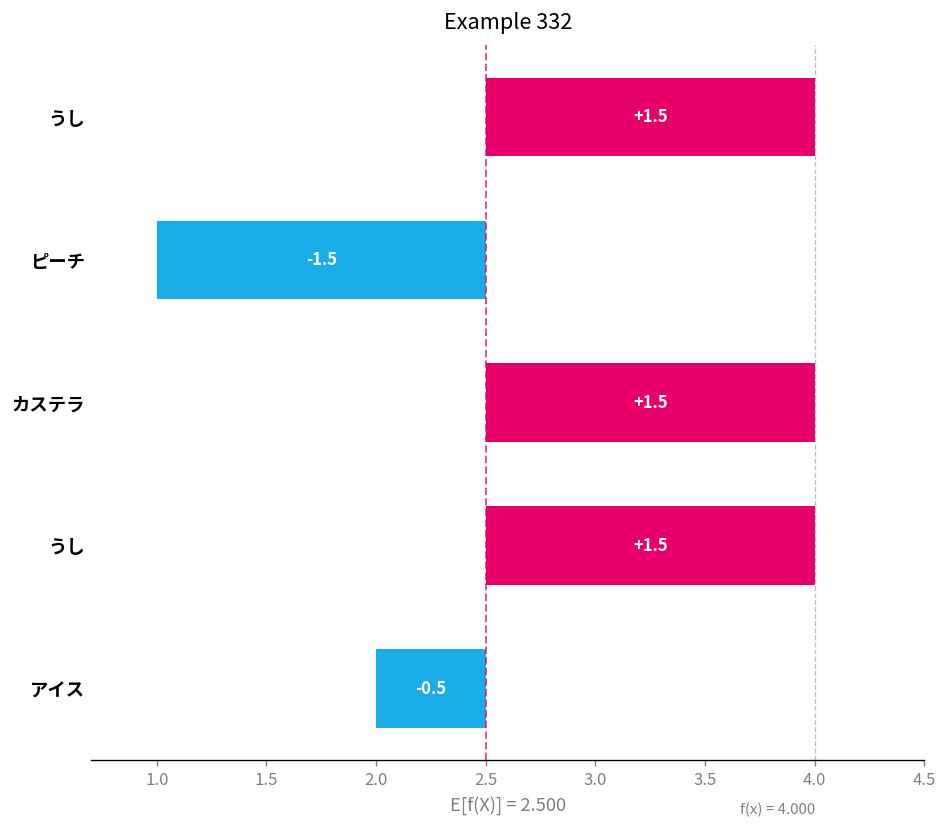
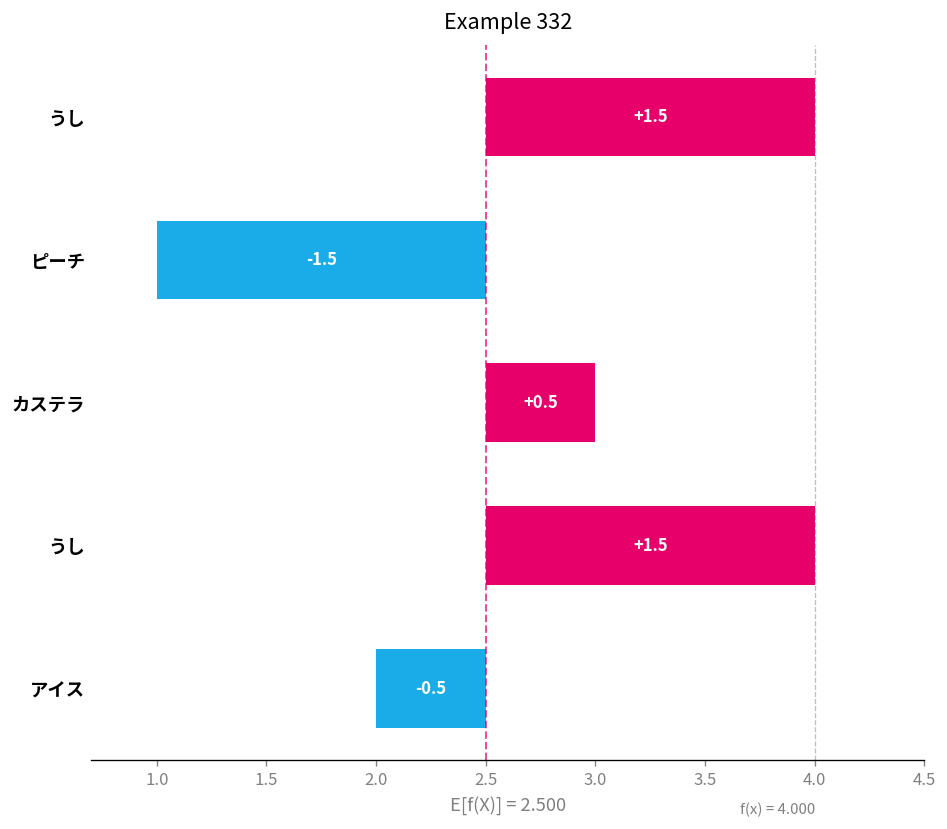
カステラ: +1.5 -> +0.5
